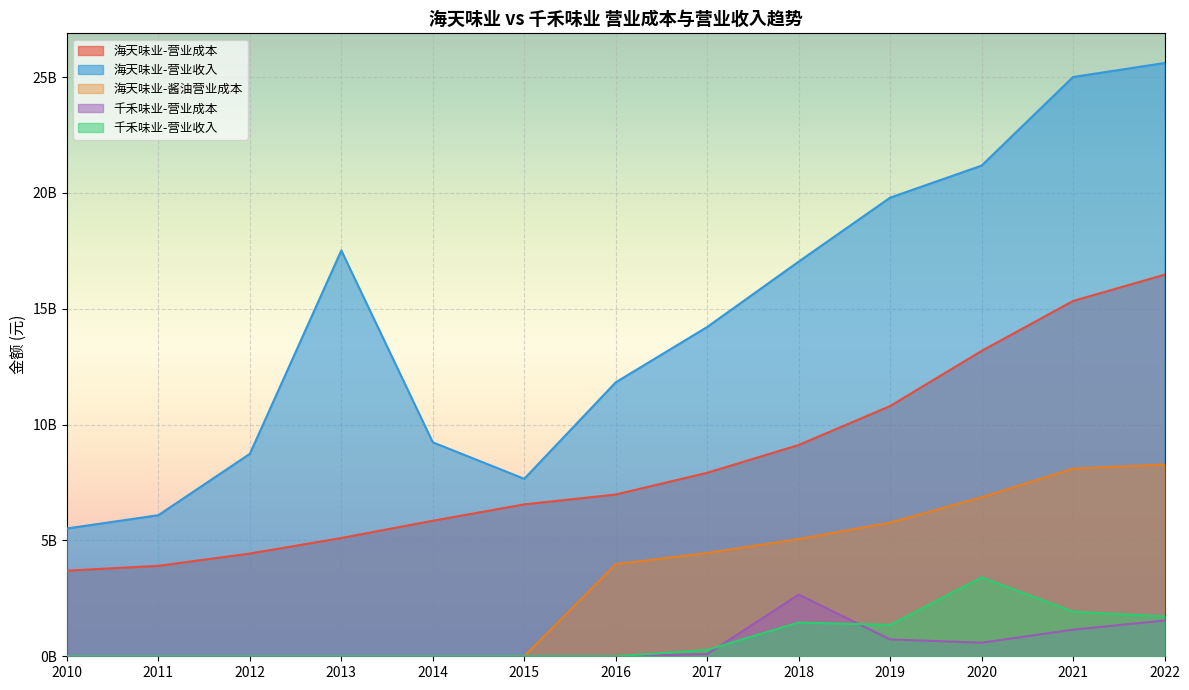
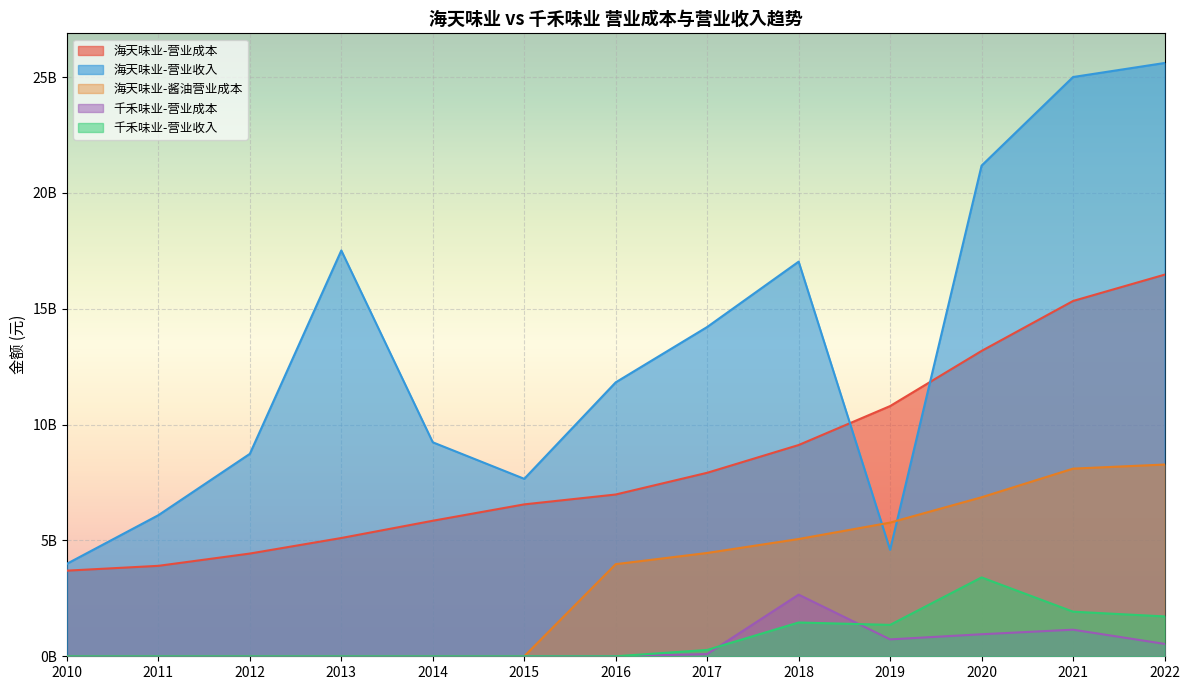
海天味业-营业收入, 2010: 5500000000 -> 4000000000
海天味业-营业收入, 2019: 19800000000 -> 4600000000
千禾味业-营业成本, 2020: 600000000 -> 1000000000
千禾味业-营业成本, 2022: 1500000000 -> 500000000
